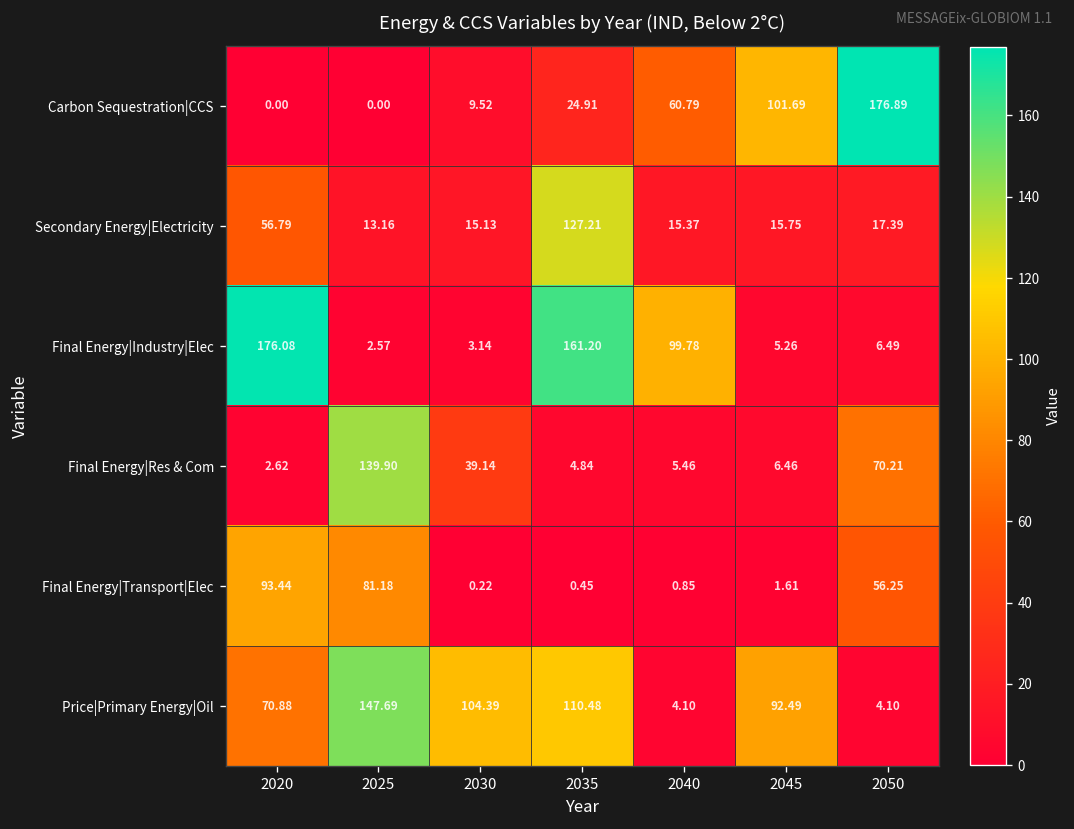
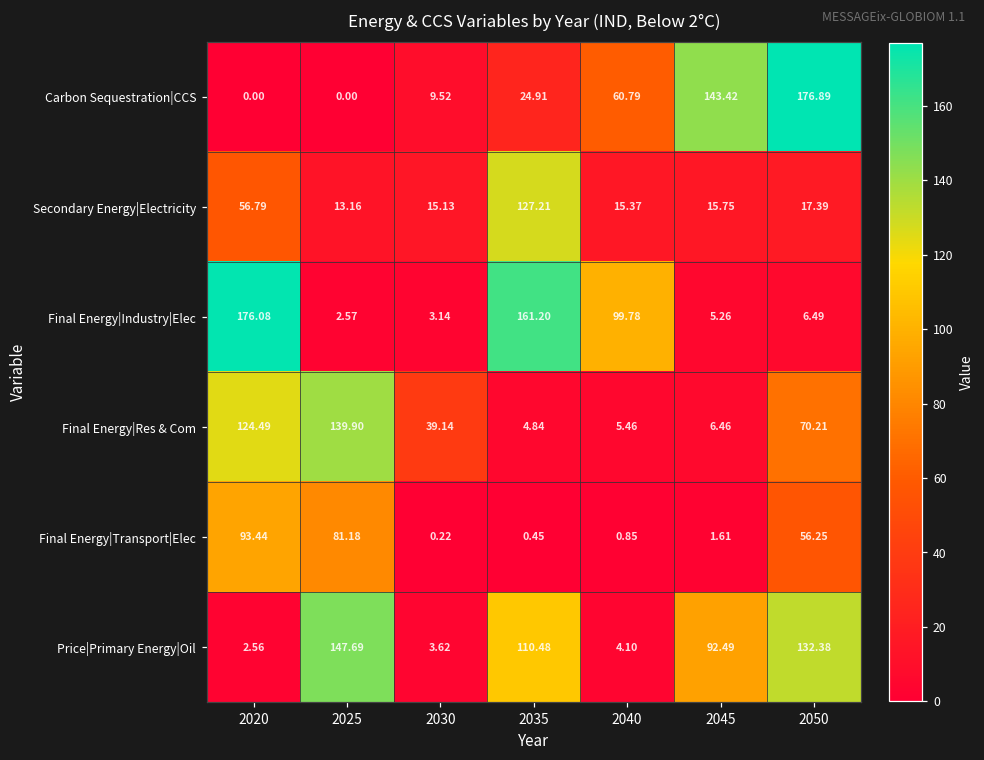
Carbon Sequestration|CCS, 2045: 101.69 -> 143.42
Final Energy|Res & Com, 2020: 2.62 -> 124.49
Price|Primary Energy|Oil, 2020: 70.88 -> 2.56
Price|Primary Energy|Oil, 2030: 104.39 -> 3.62
Price|Primary Energy|Oil, 2050: 4.10 -> 132.38
